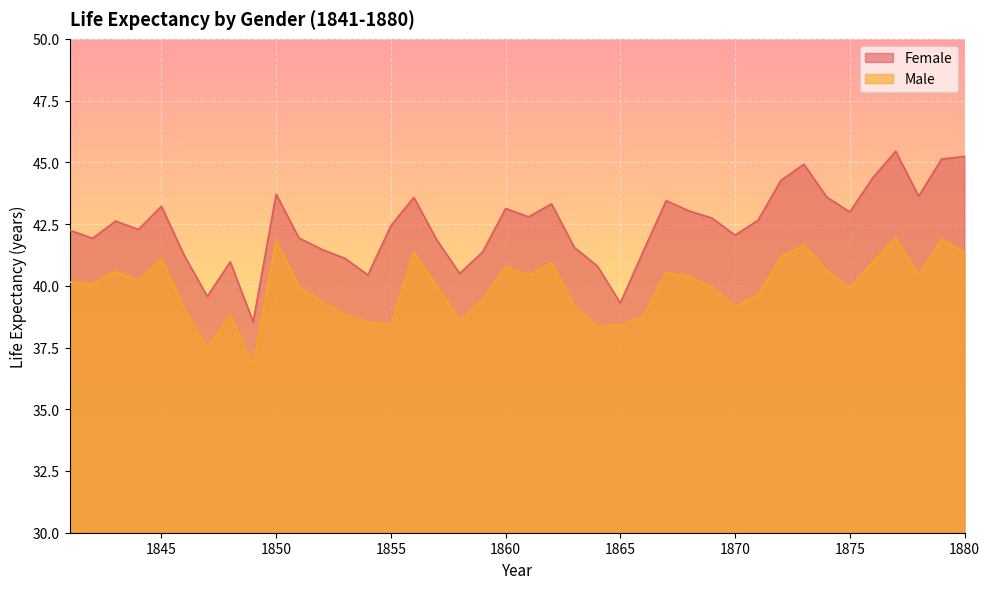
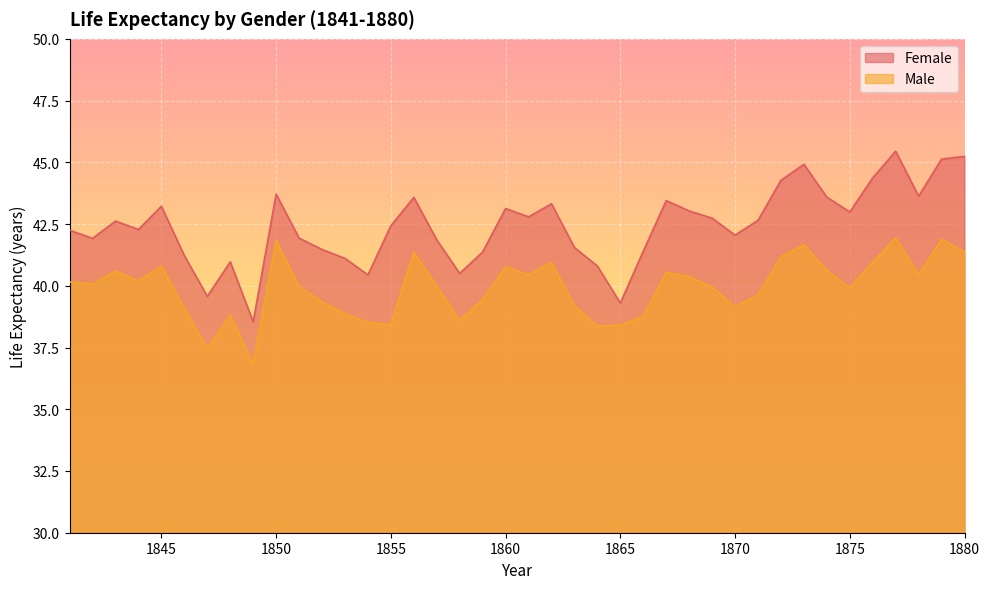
Male, 1845: 41.1 -> 40.8
